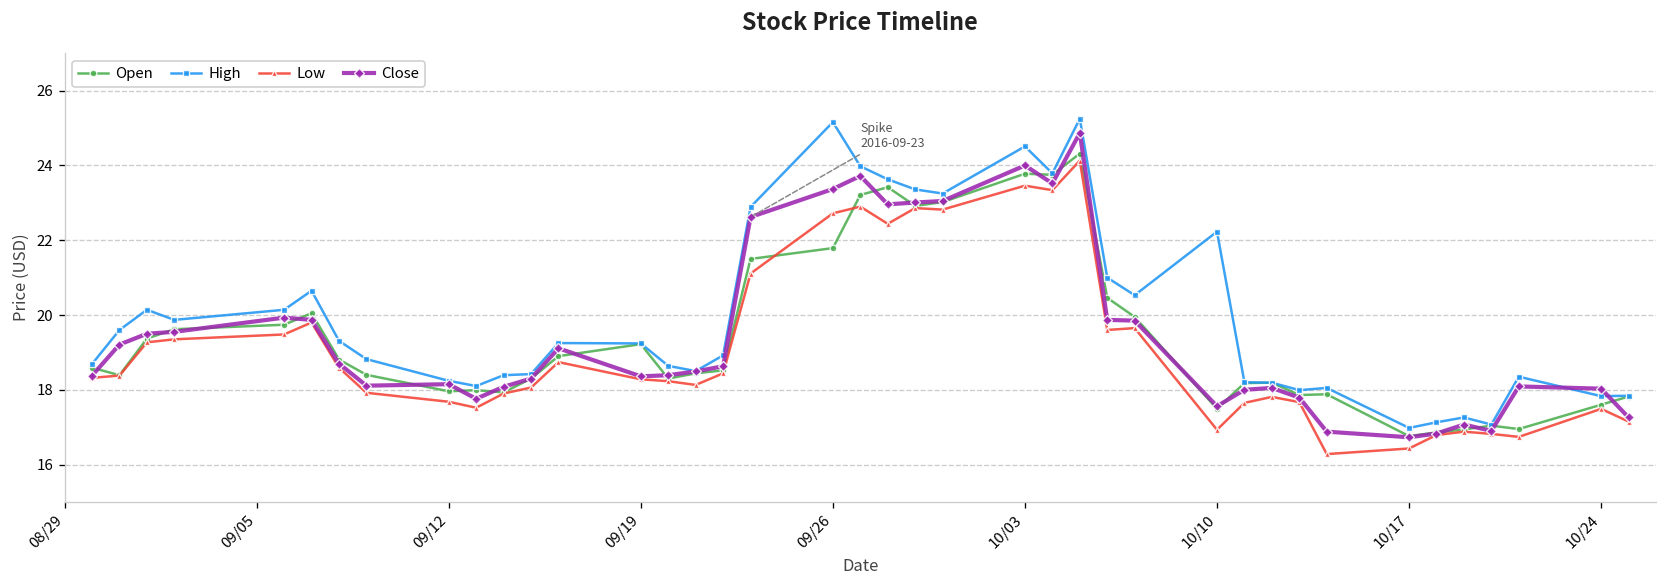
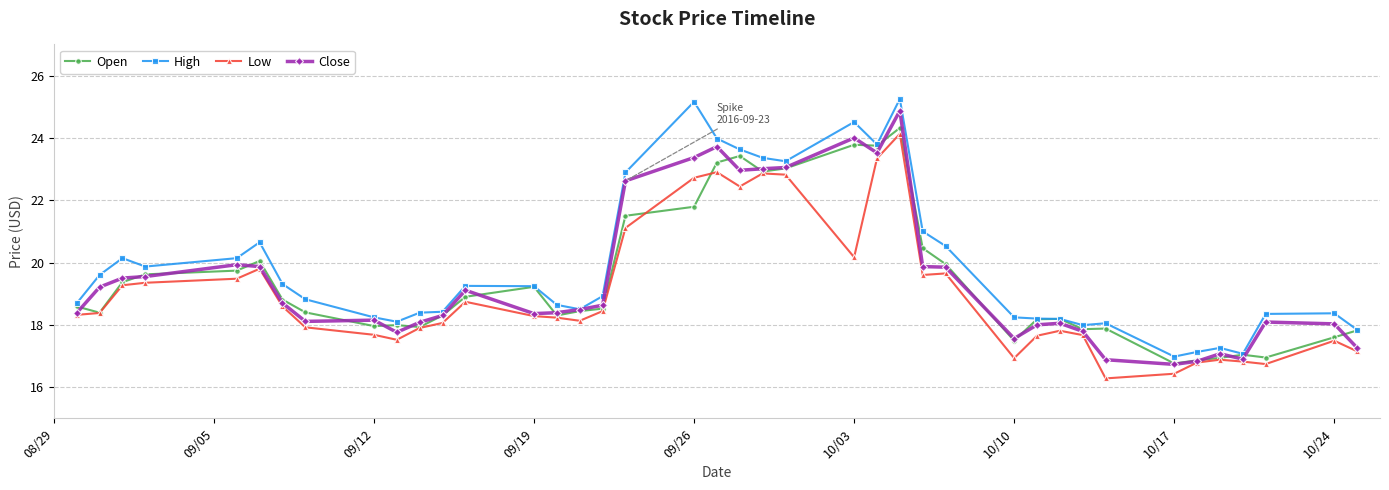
Low, 10/03: 23.5 -> 20.2
High, 10/10: 22.2 -> 18.2
High, 10/24: 17.8 -> 18.4
